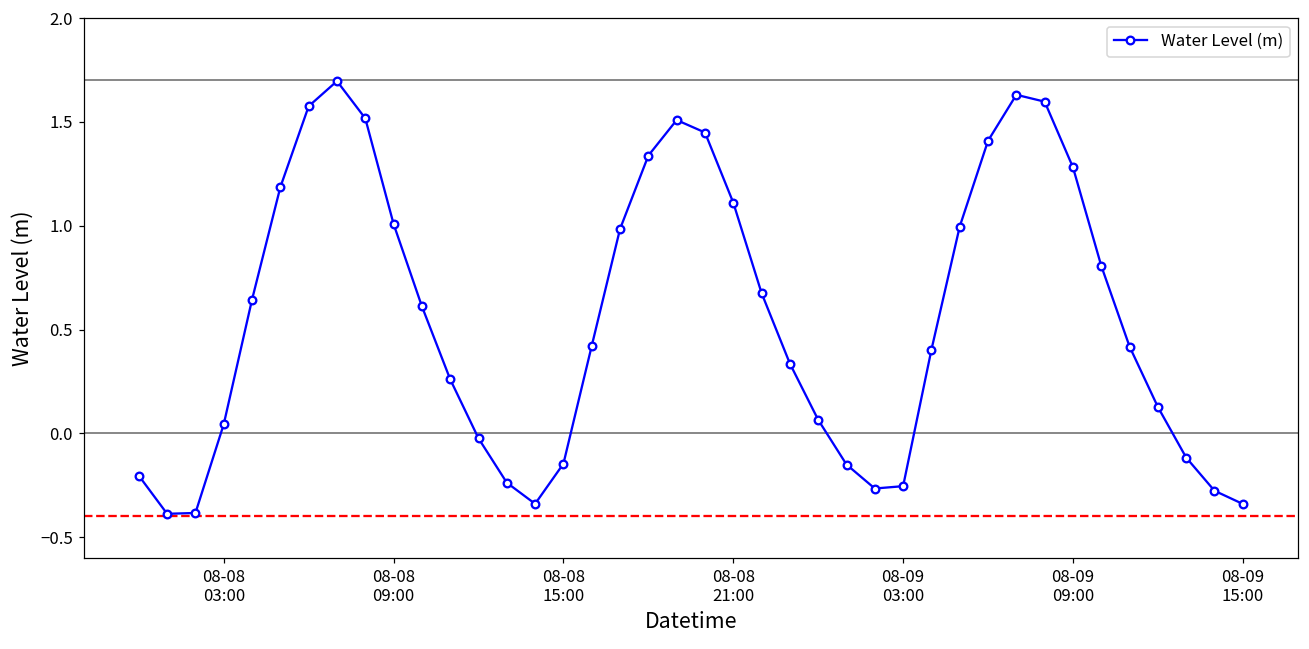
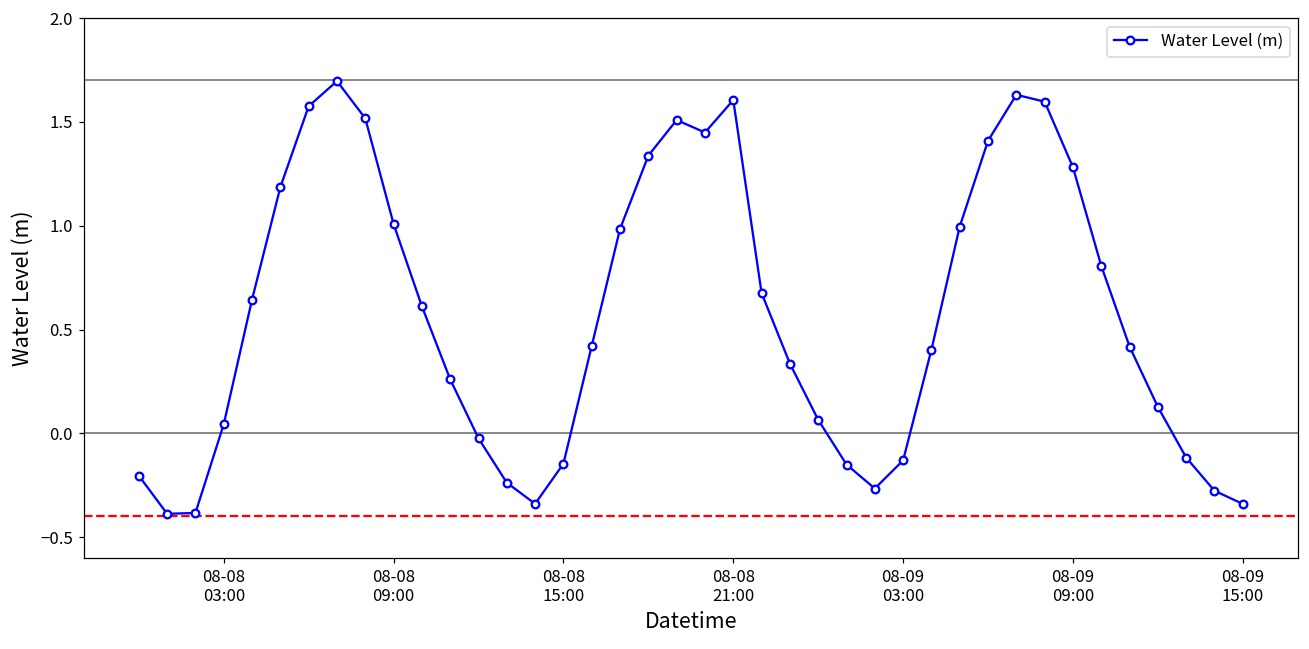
08-08 21:00: 1.11 -> 1.61
08-09 03:00: -0.25 -> -0.13
